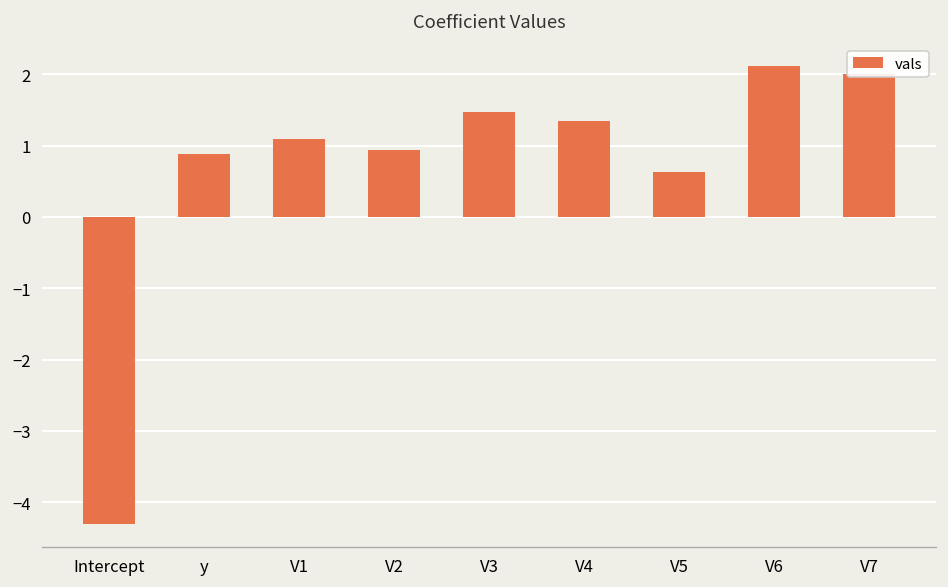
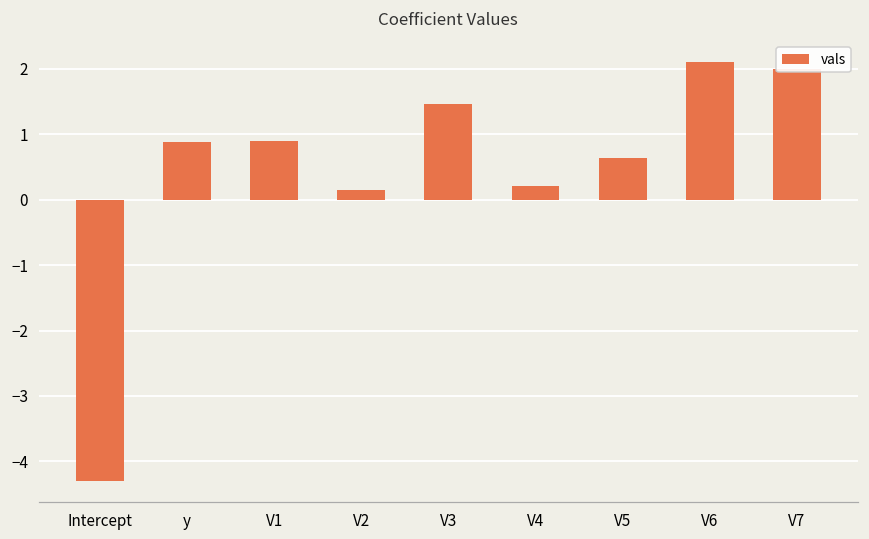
V1: 1.1 -> 0.9
V2: 0.9 -> 0.1
V4: 1.3 -> 0.2
